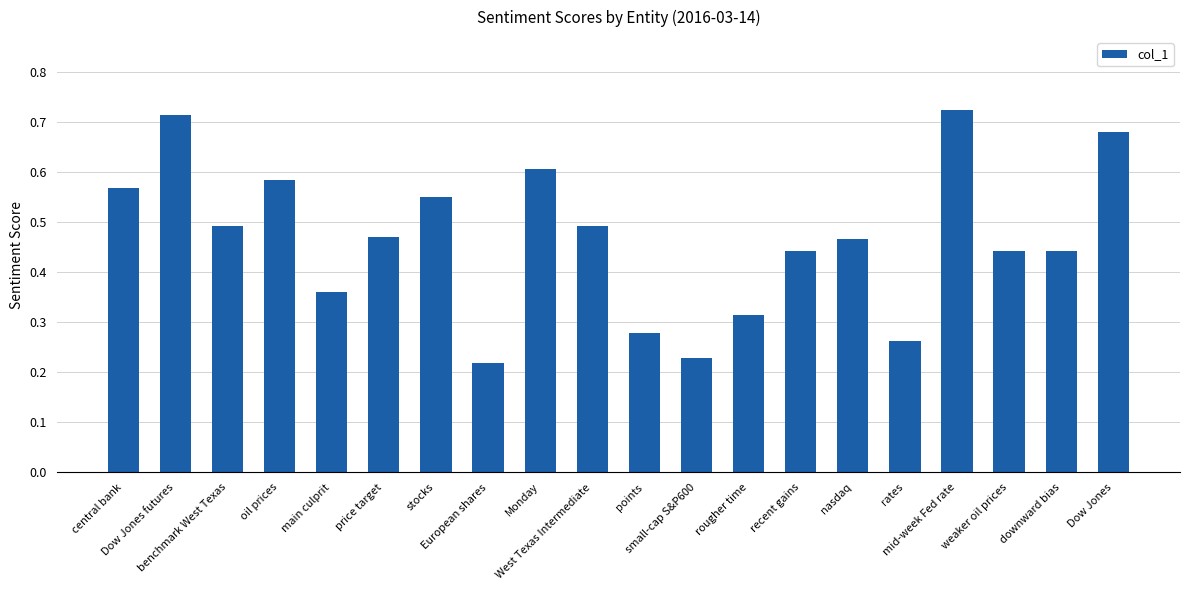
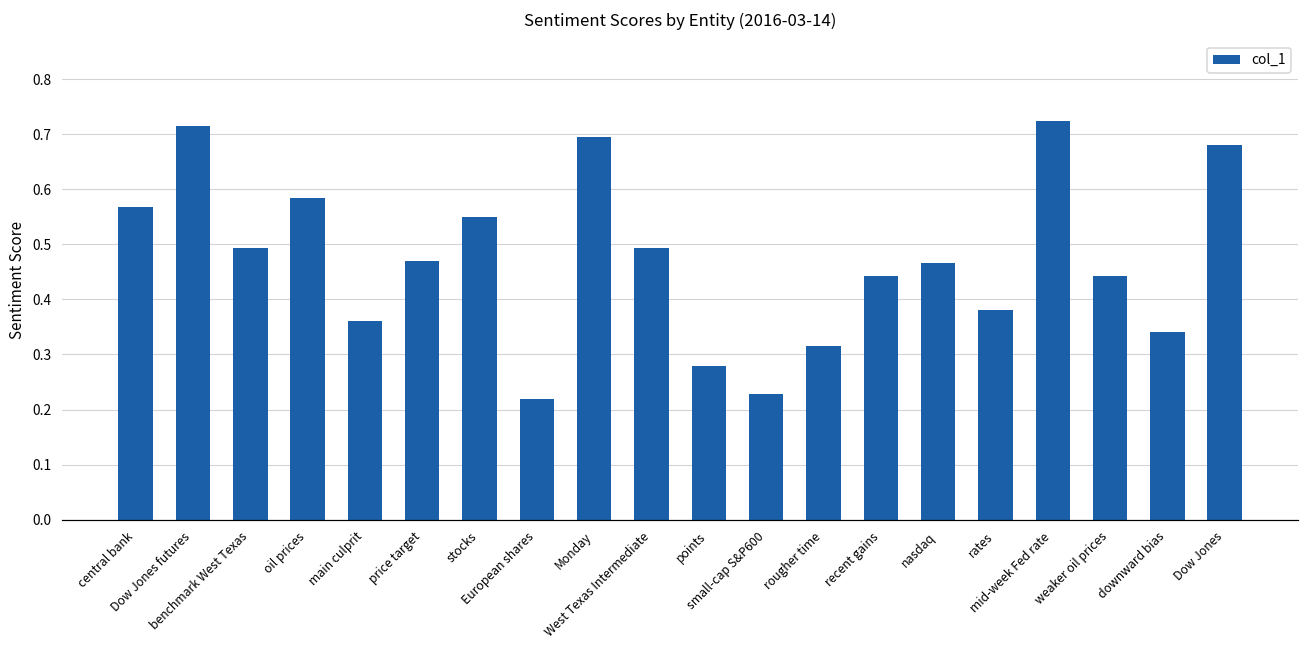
Monday: 0.61 -> 0.69
rates: 0.26 -> 0.38
downward bias: 0.44 -> 0.34
